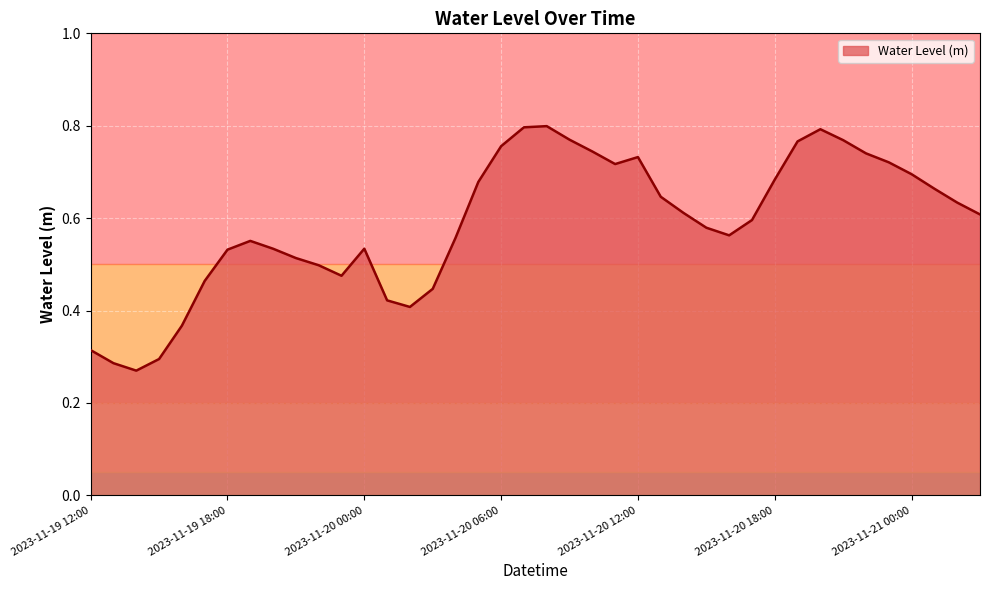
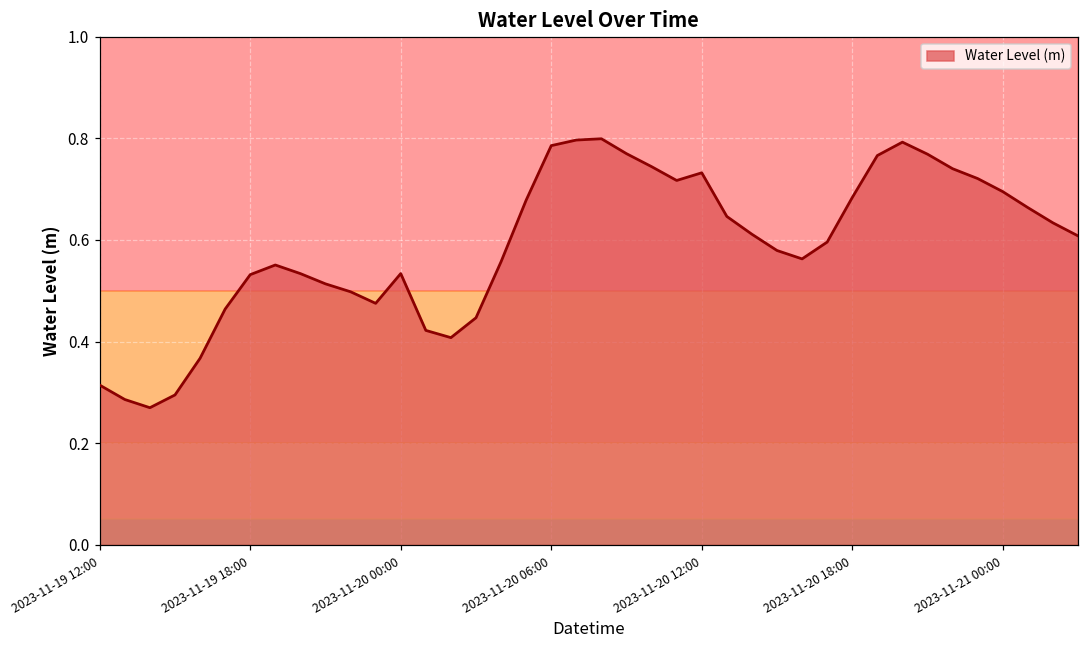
2023-11-20 06:00: 0.76 -> 0.79
